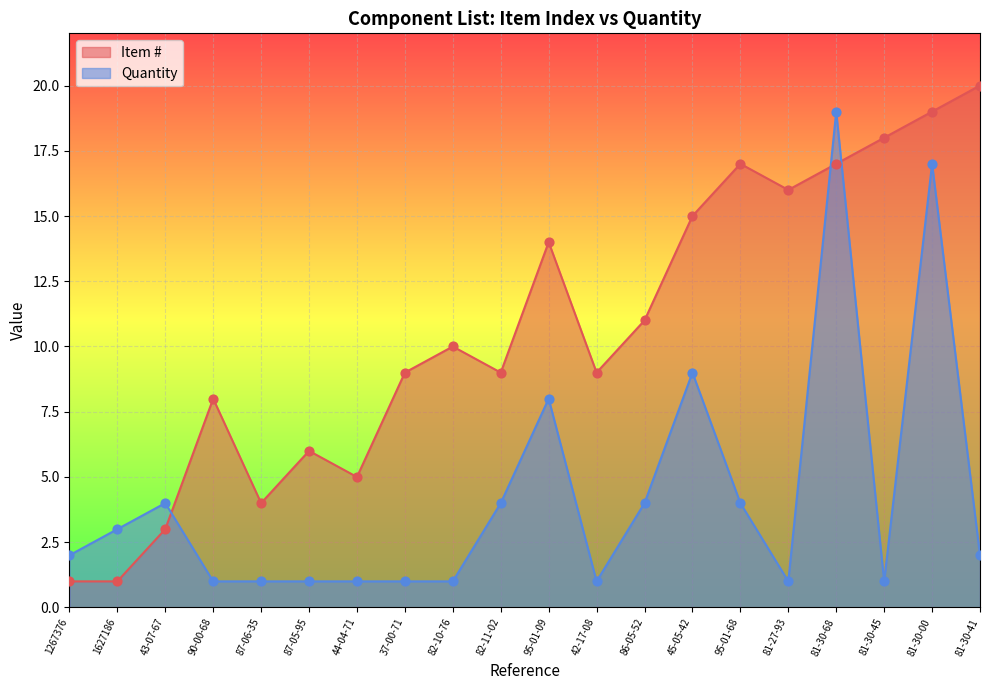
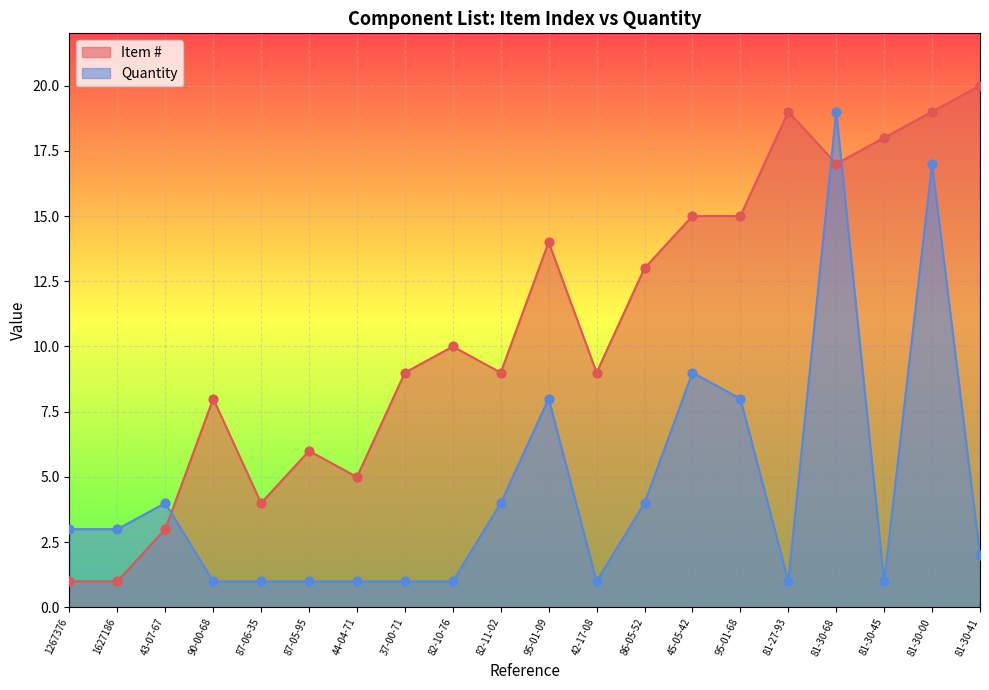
Quantity, 1267376: 2 -> 3
Item #, 86-05-52: 11 -> 13
Item #, 95-01-68: 17 -> 15
Quantity, 95-01-68: 4 -> 8
Item #, 81-27-93: 16 -> 19
